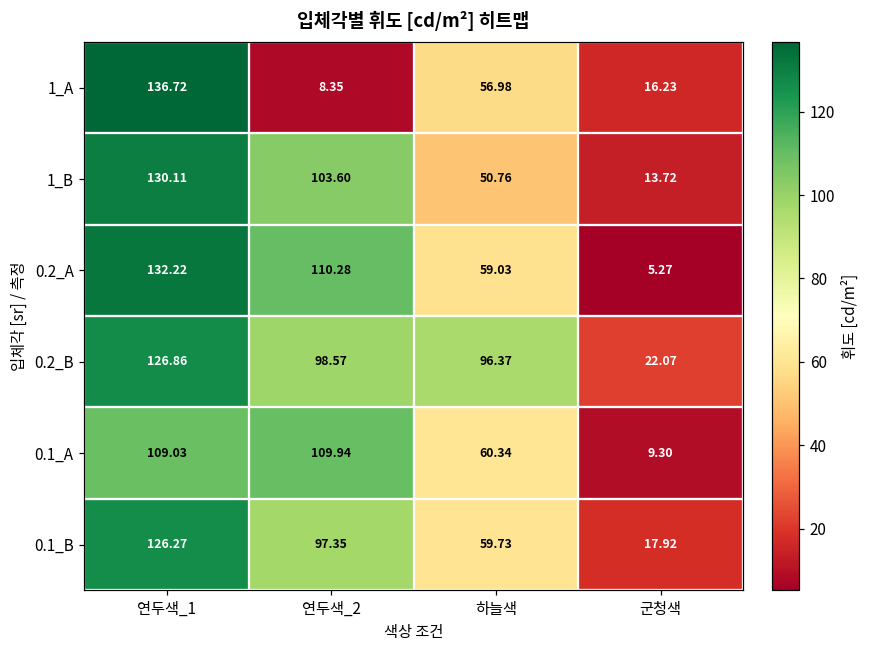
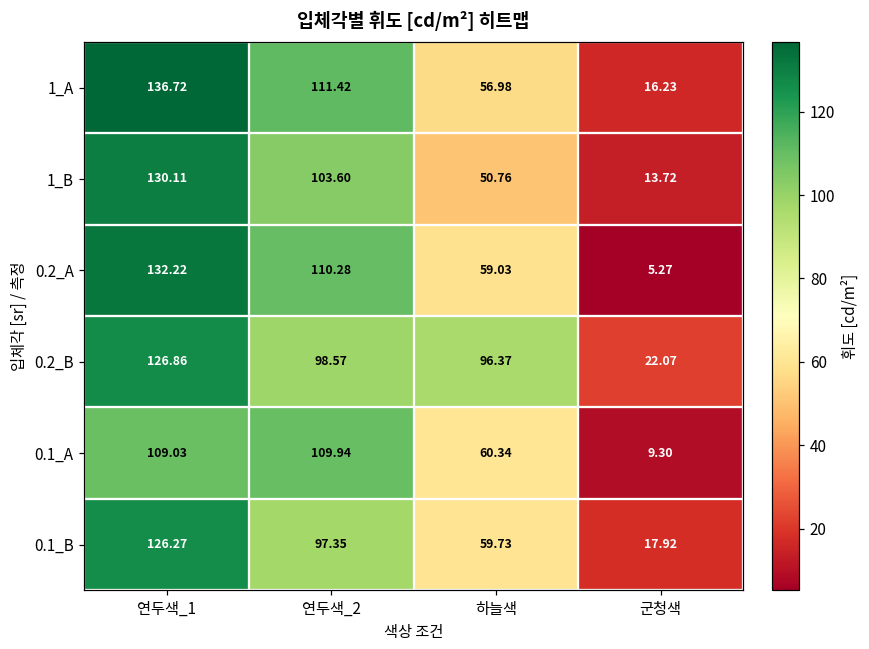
1_A, 연두색_2: 8.35 -> 111.42
